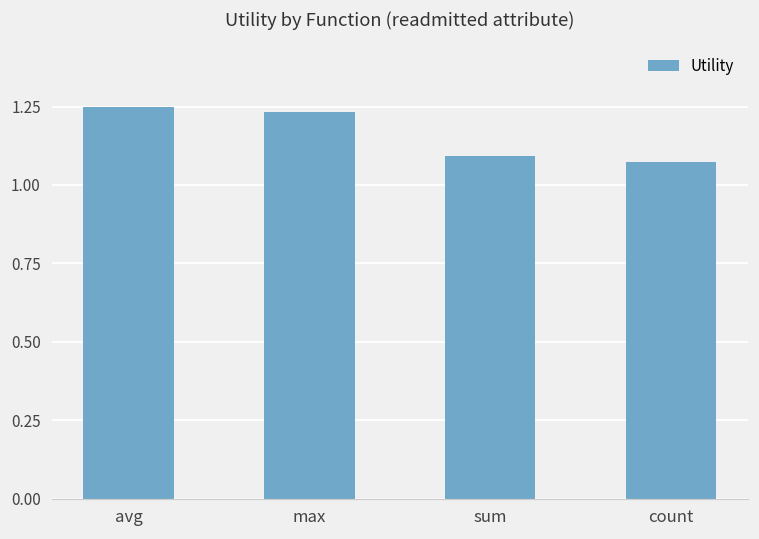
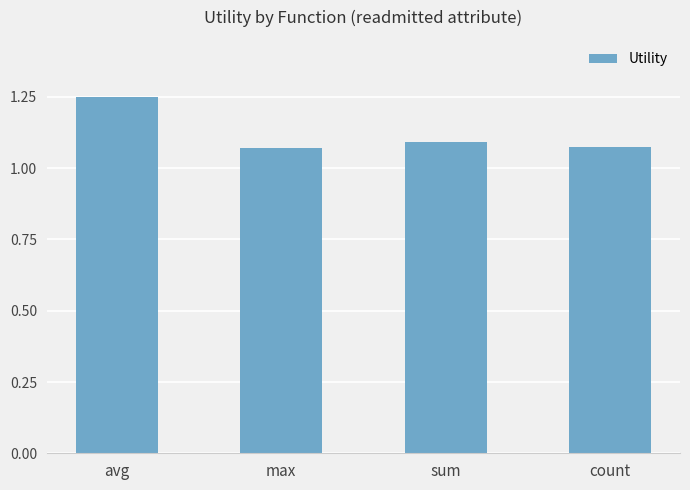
max: 1.23 -> 1.07
